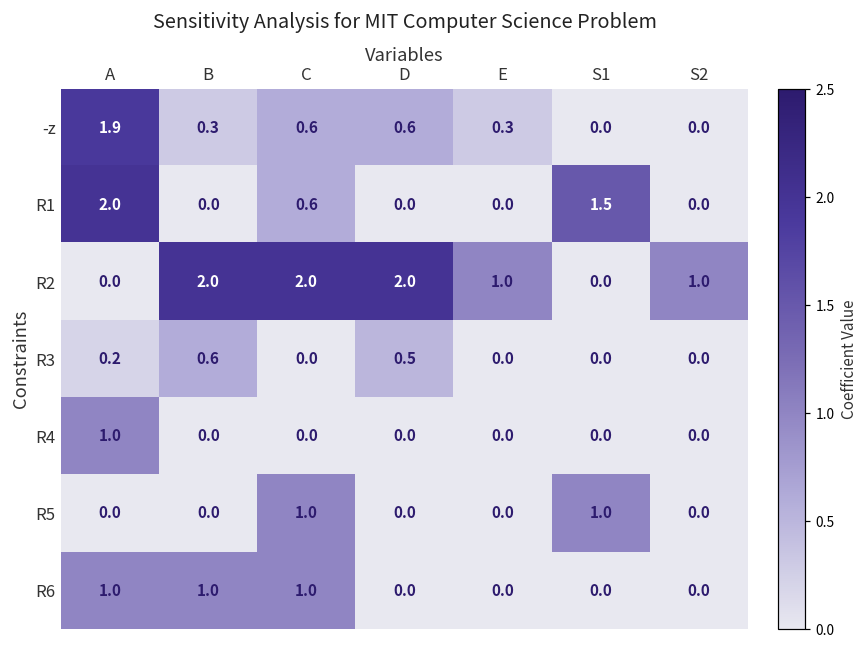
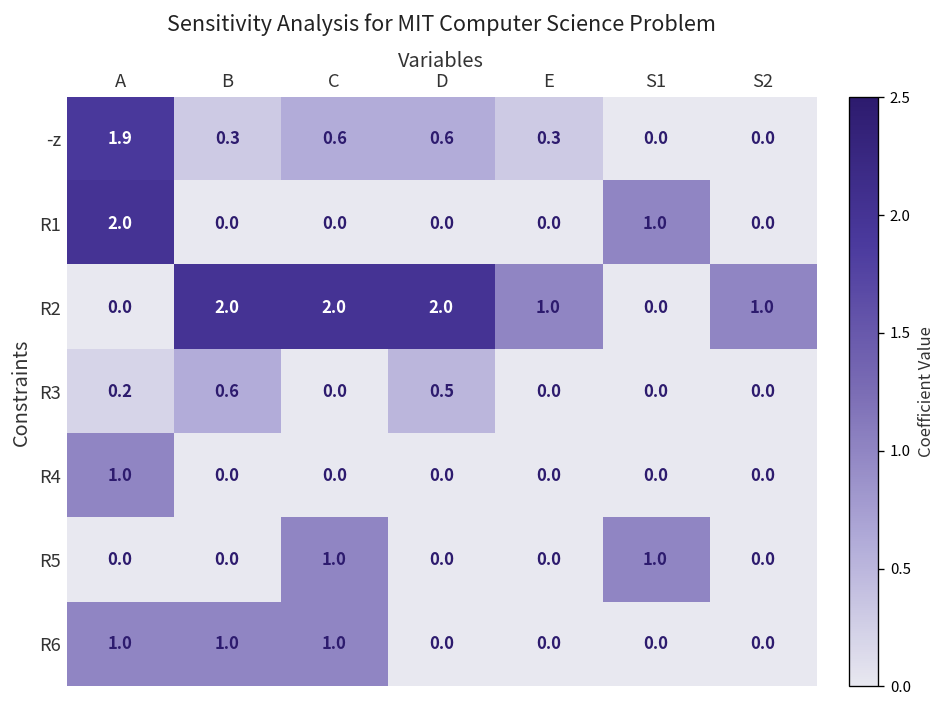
R1, C: 0.6 -> 0.0
R1, S1: 1.5 -> 1.0
